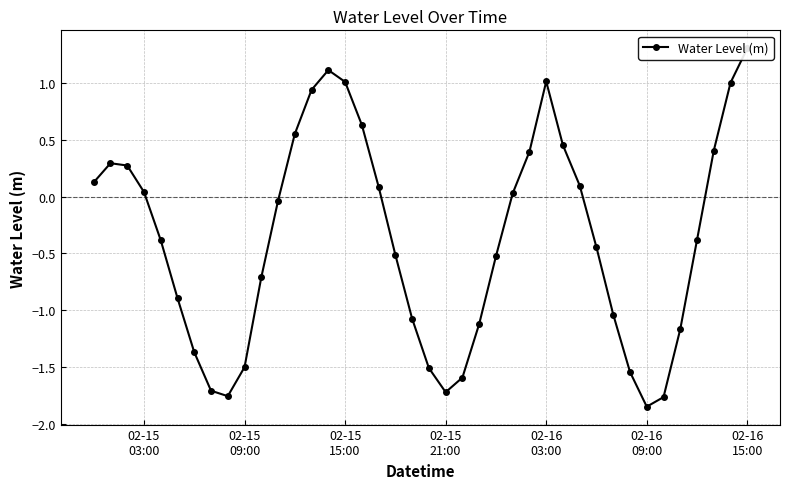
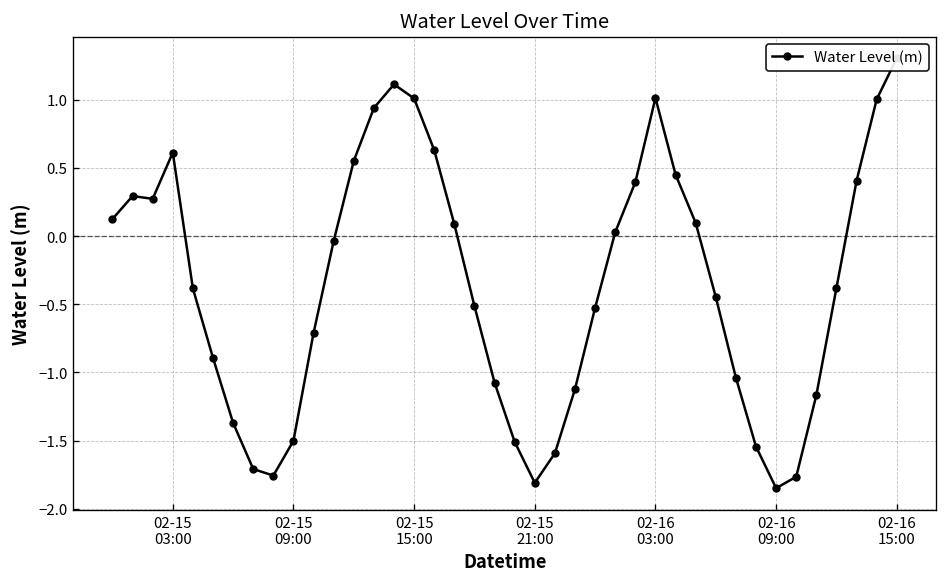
02-15 03:00: 0.04 -> 0.61
02-15 21:00: -1.72 -> -1.81
